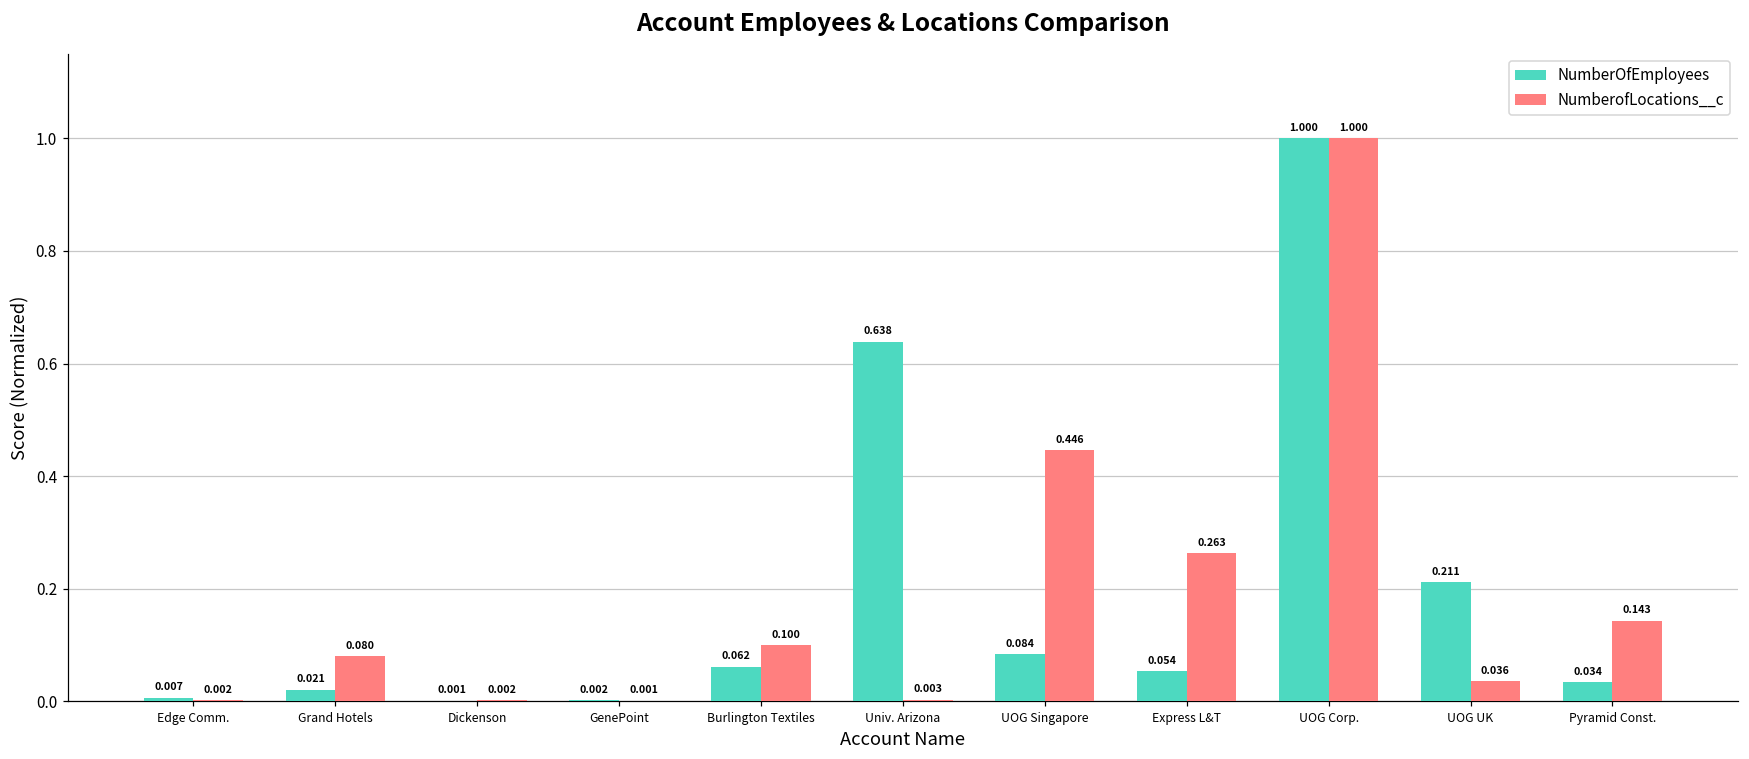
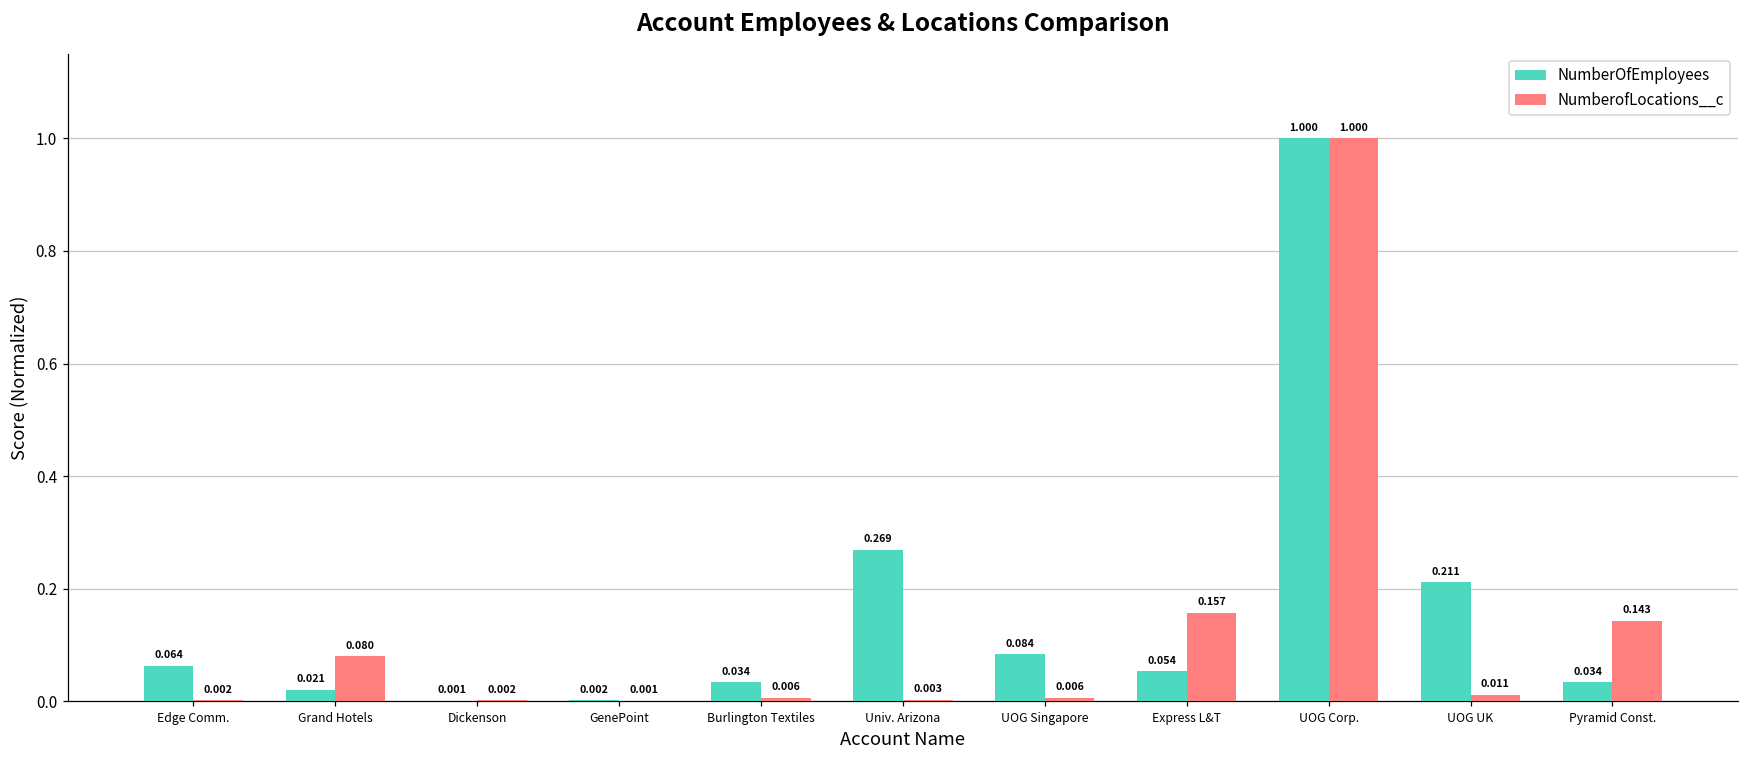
NumberOfEmployees, Edge Comm.: 0.007 -> 0.064
NumberOfEmployees, Burlington Textiles: 0.062 -> 0.034
NumberofLocations__c, Burlington Textiles: 0.100 -> 0.006
NumberOfEmployees, Univ. Arizona: 0.638 -> 0.269
NumberofLocations__c, UOG Singapore: 0.446 -> 0.006
NumberofLocations__c, Express L&T: 0.263 -> 0.157
NumberofLocations__c, UOG UK: 0.036 -> 0.011
